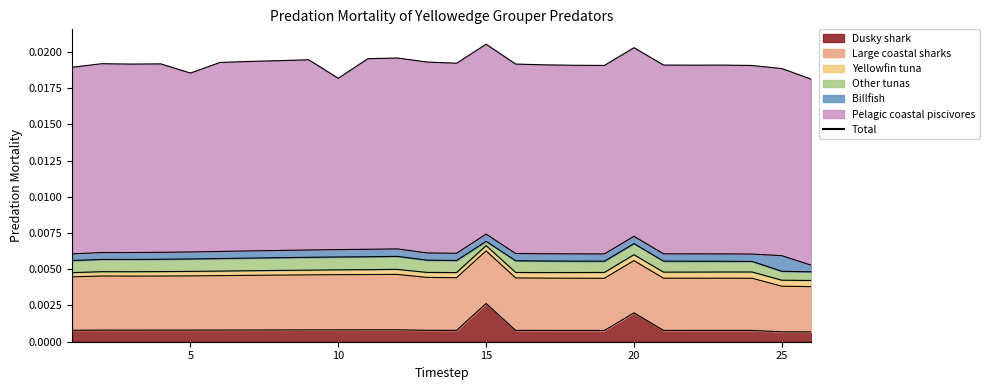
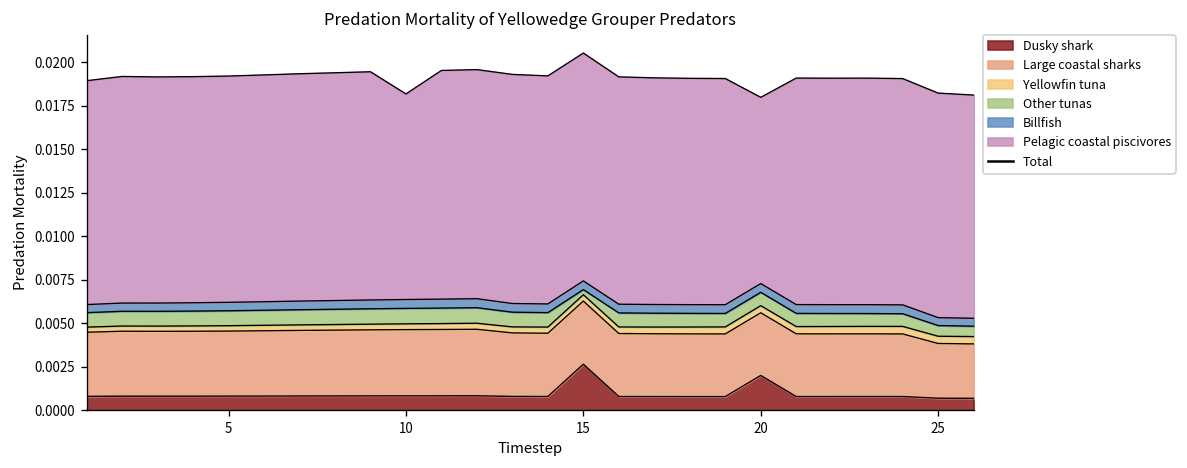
Pelagic coastal piscivores, 5: 0.0123 -> 0.0130
Pelagic coastal piscivores, 20: 0.0130 -> 0.0107
Billfish, 25: 0.0011 -> 0.0005
